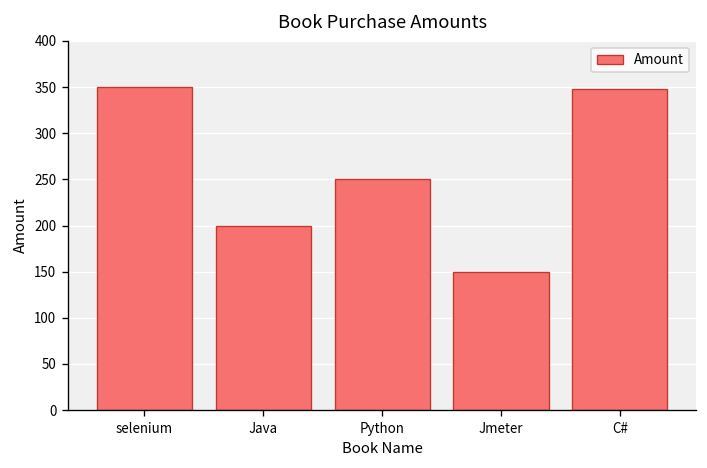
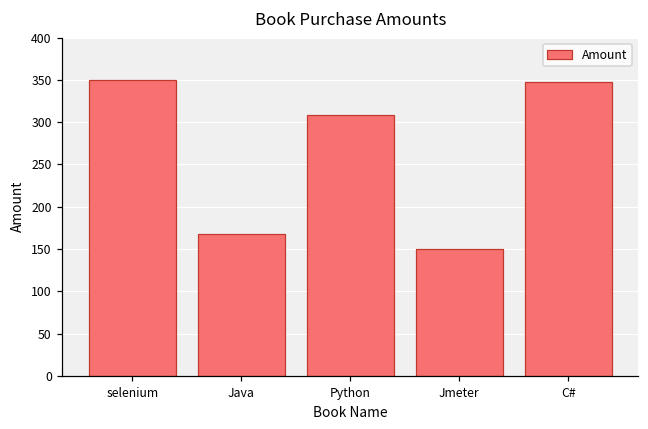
Java: 200 -> 170
Python: 250 -> 310
